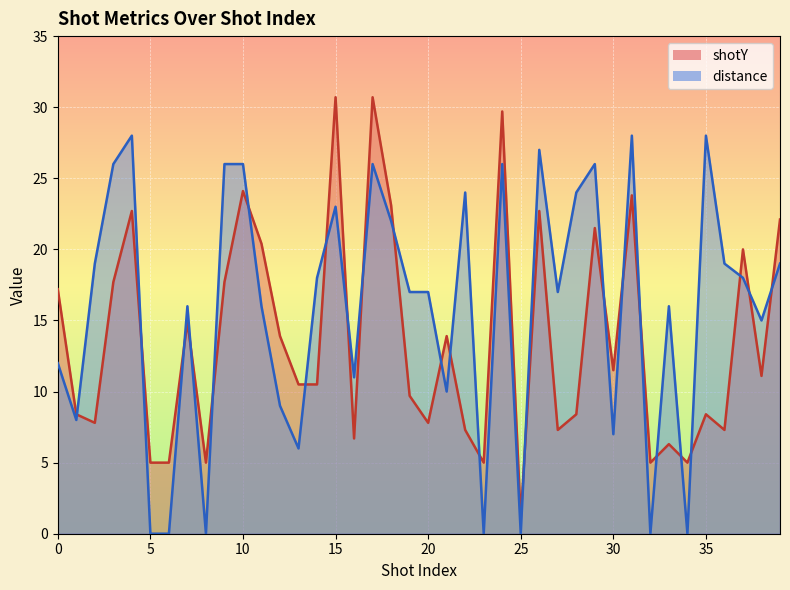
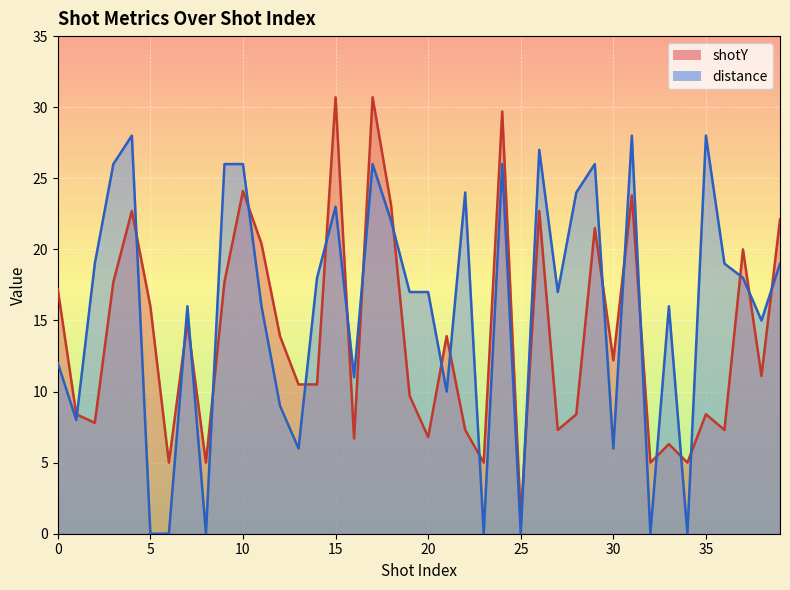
shotY, 5: 5 -> 16
shotY, 20: 7.8 -> 6.8
shotY, 30: 11.5 -> 12.2
distance, 30: 7 -> 6
